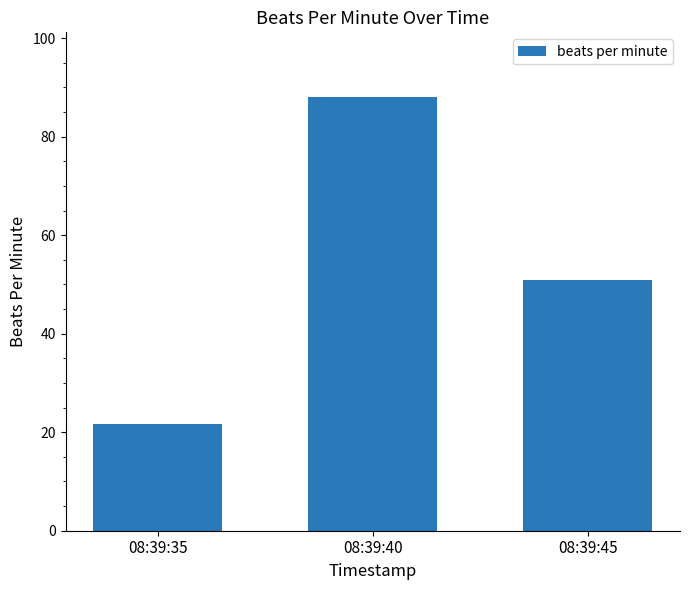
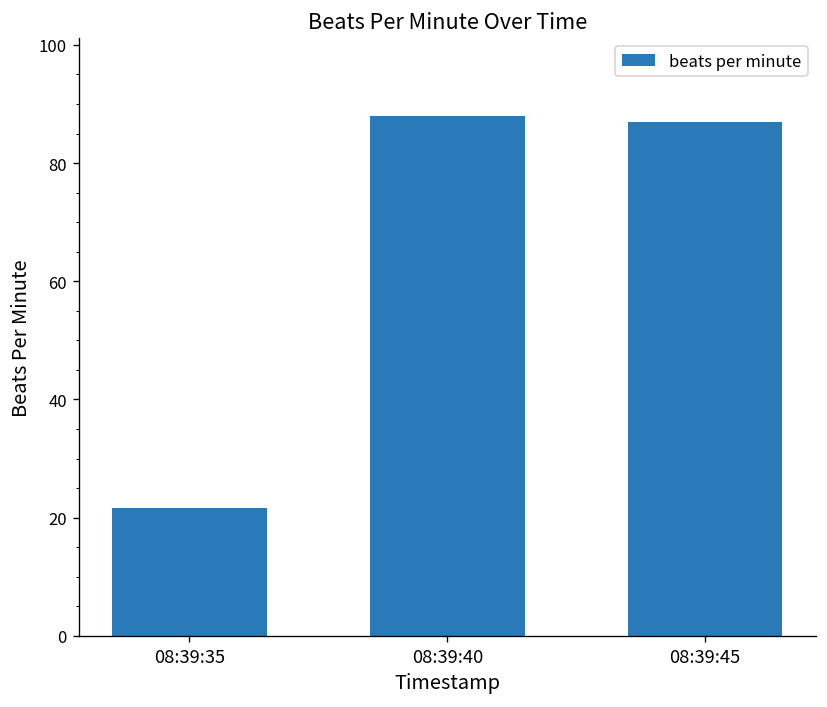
08:39:45: 51 -> 87
